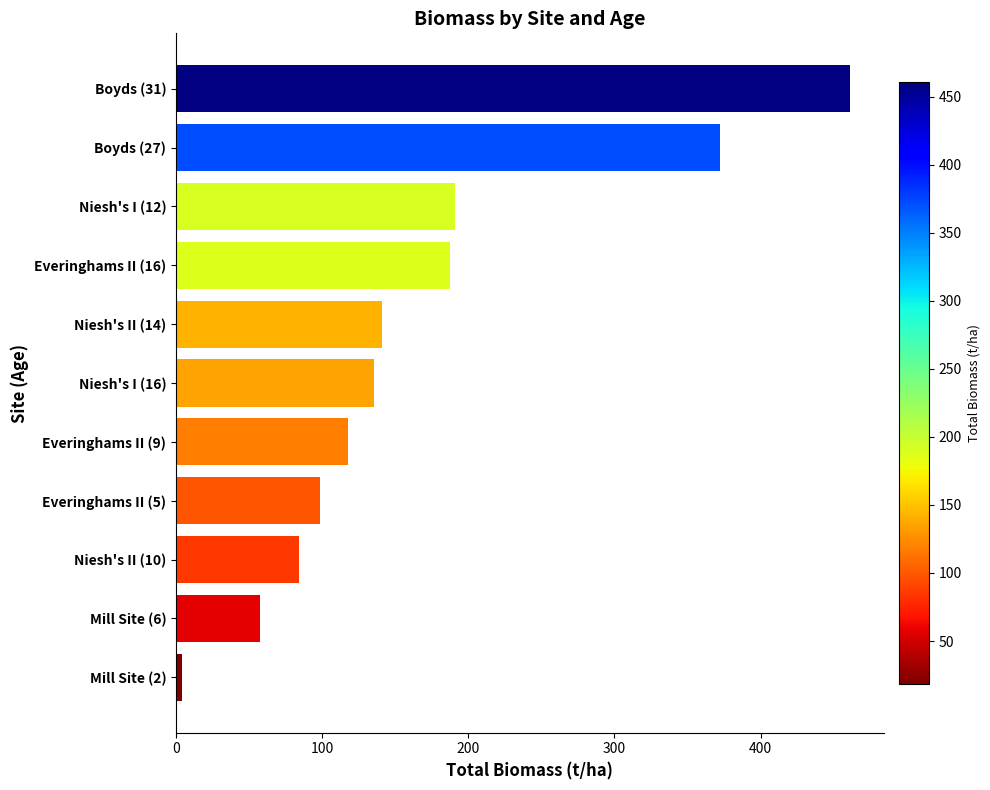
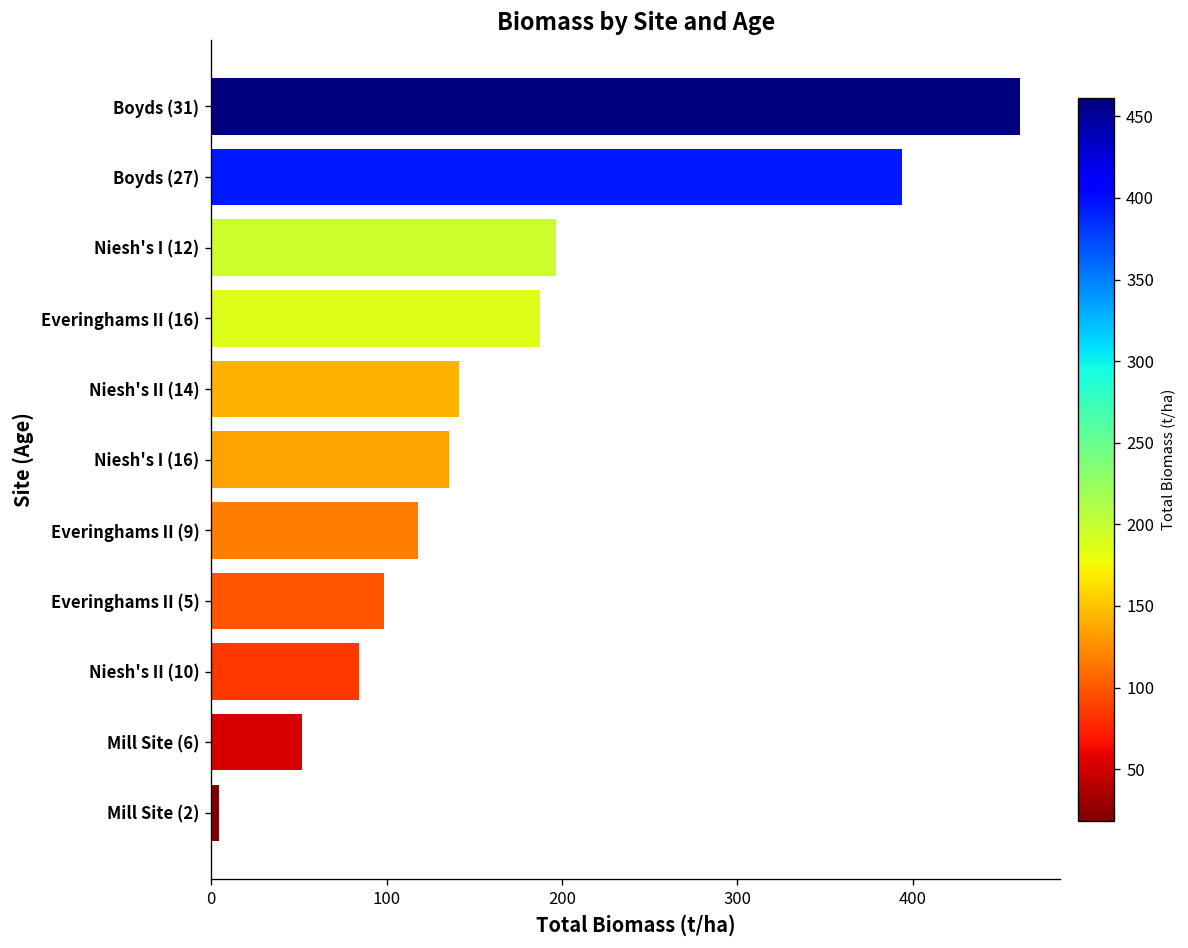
Boyds (27): 372 -> 394
Niesh's I (12): 191 -> 197
Mill Site (6): 58 -> 52
